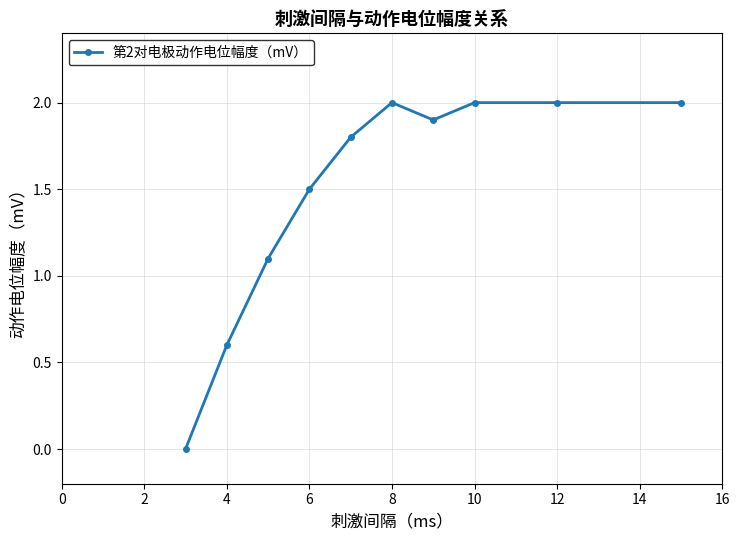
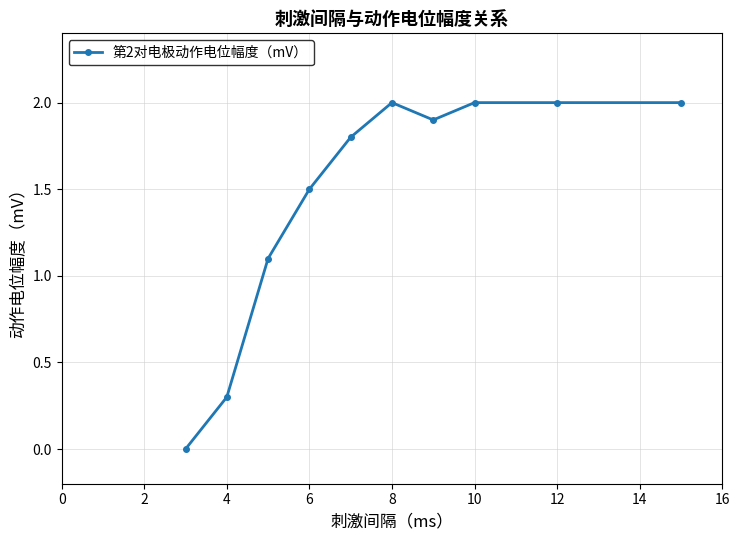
4: 0.6 -> 0.3
